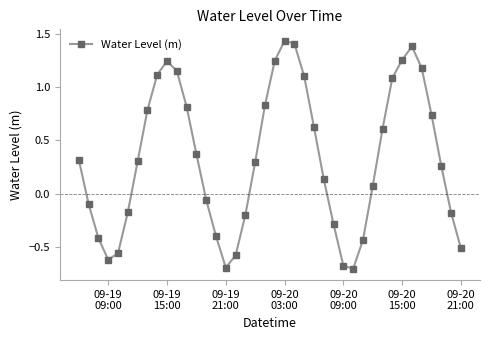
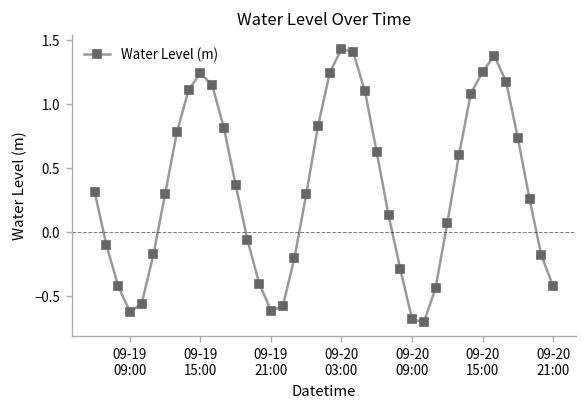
09-19 21:00: -0.69 -> -0.61
09-20 21:00: -0.51 -> -0.42
